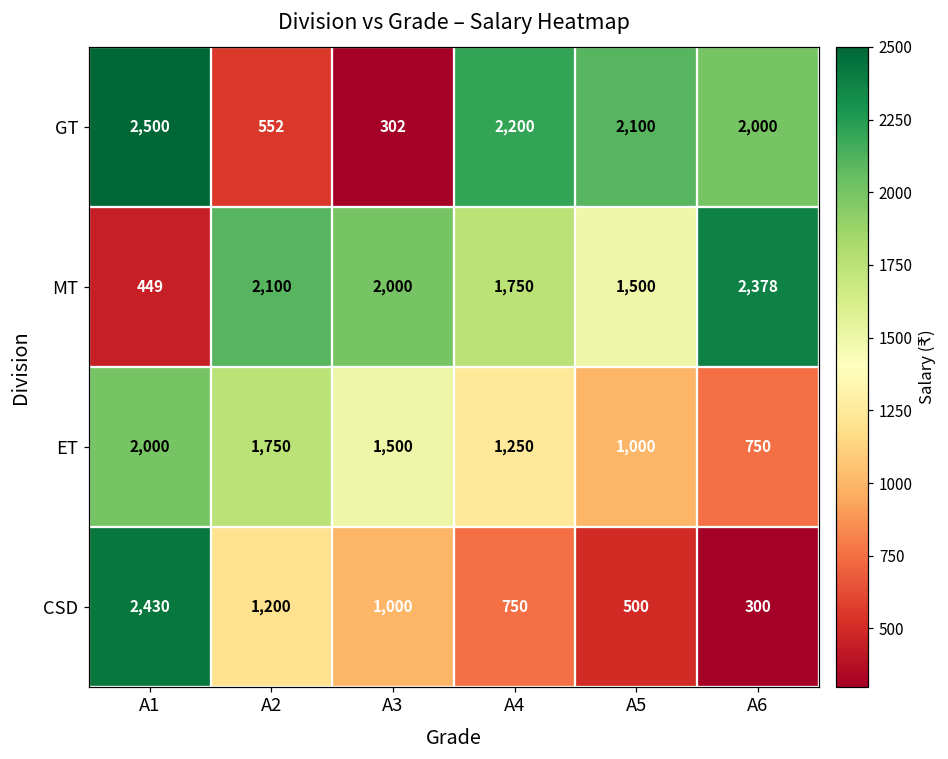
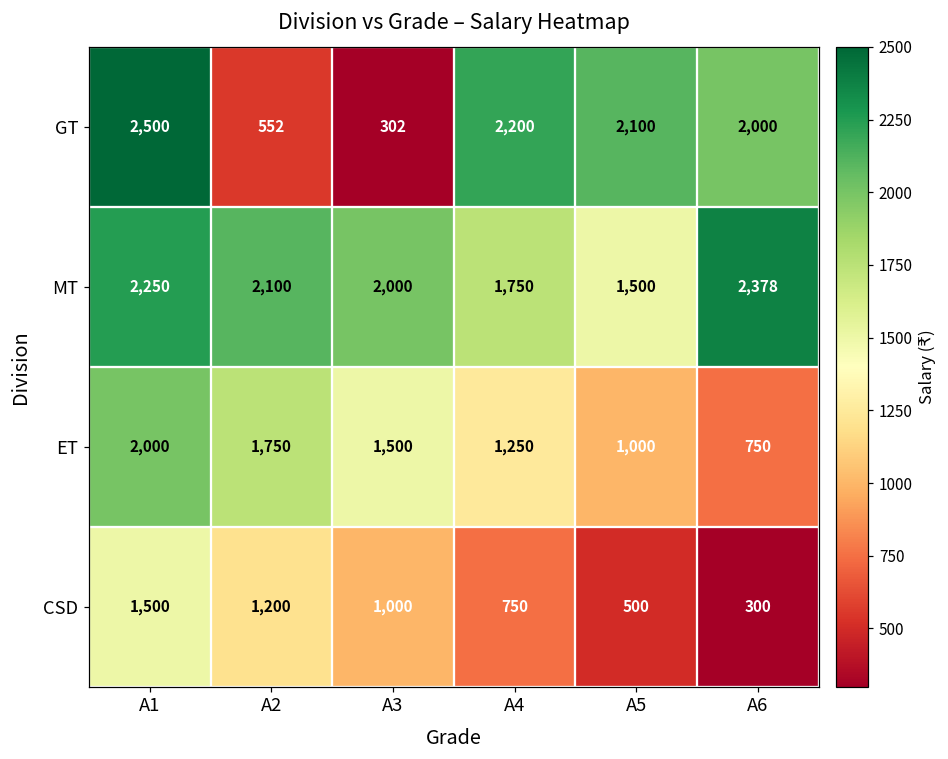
MT, A1: 449 -> 2,250
CSD, A1: 2,430 -> 1,500
